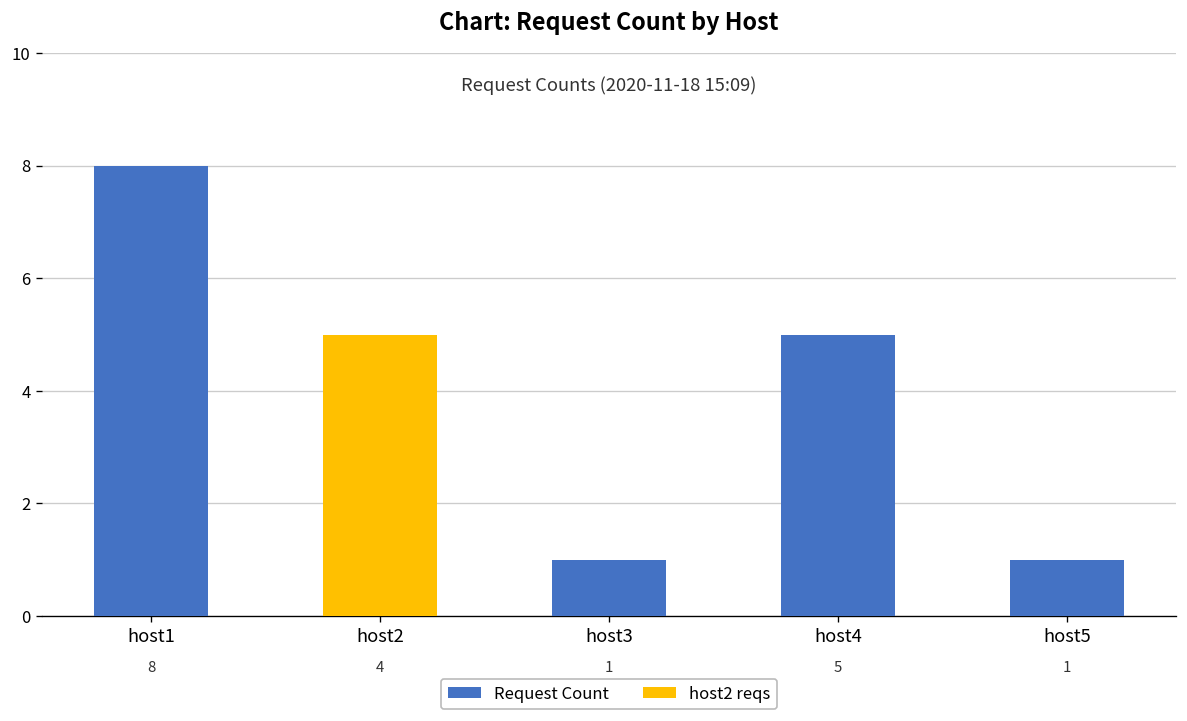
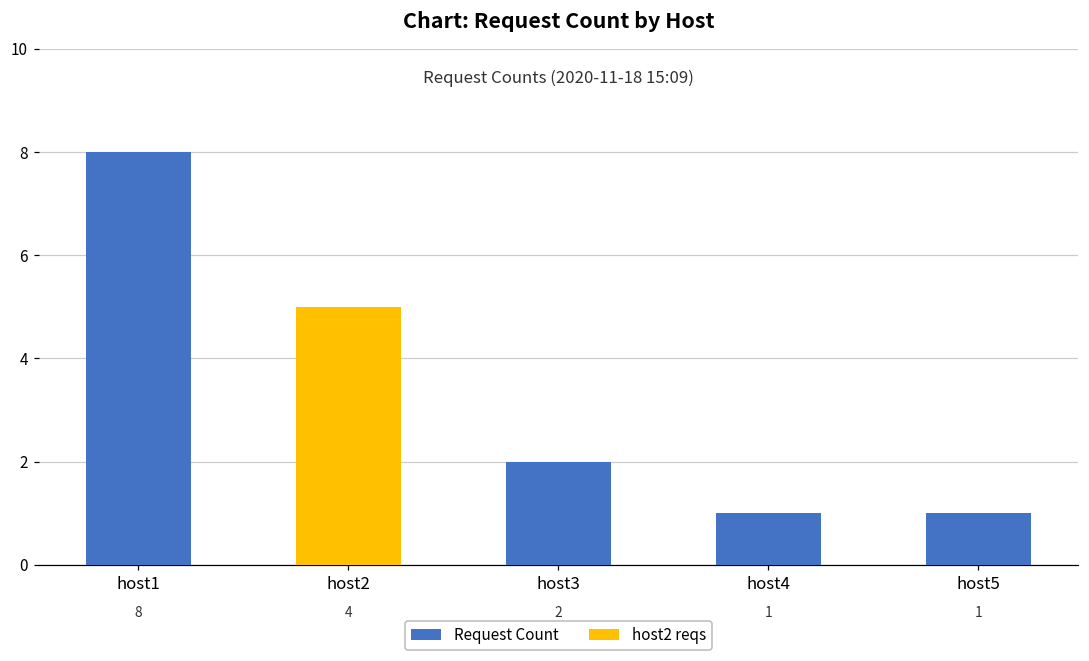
Request Count, host3: 1 -> 2
Request Count, host4: 5 -> 1
